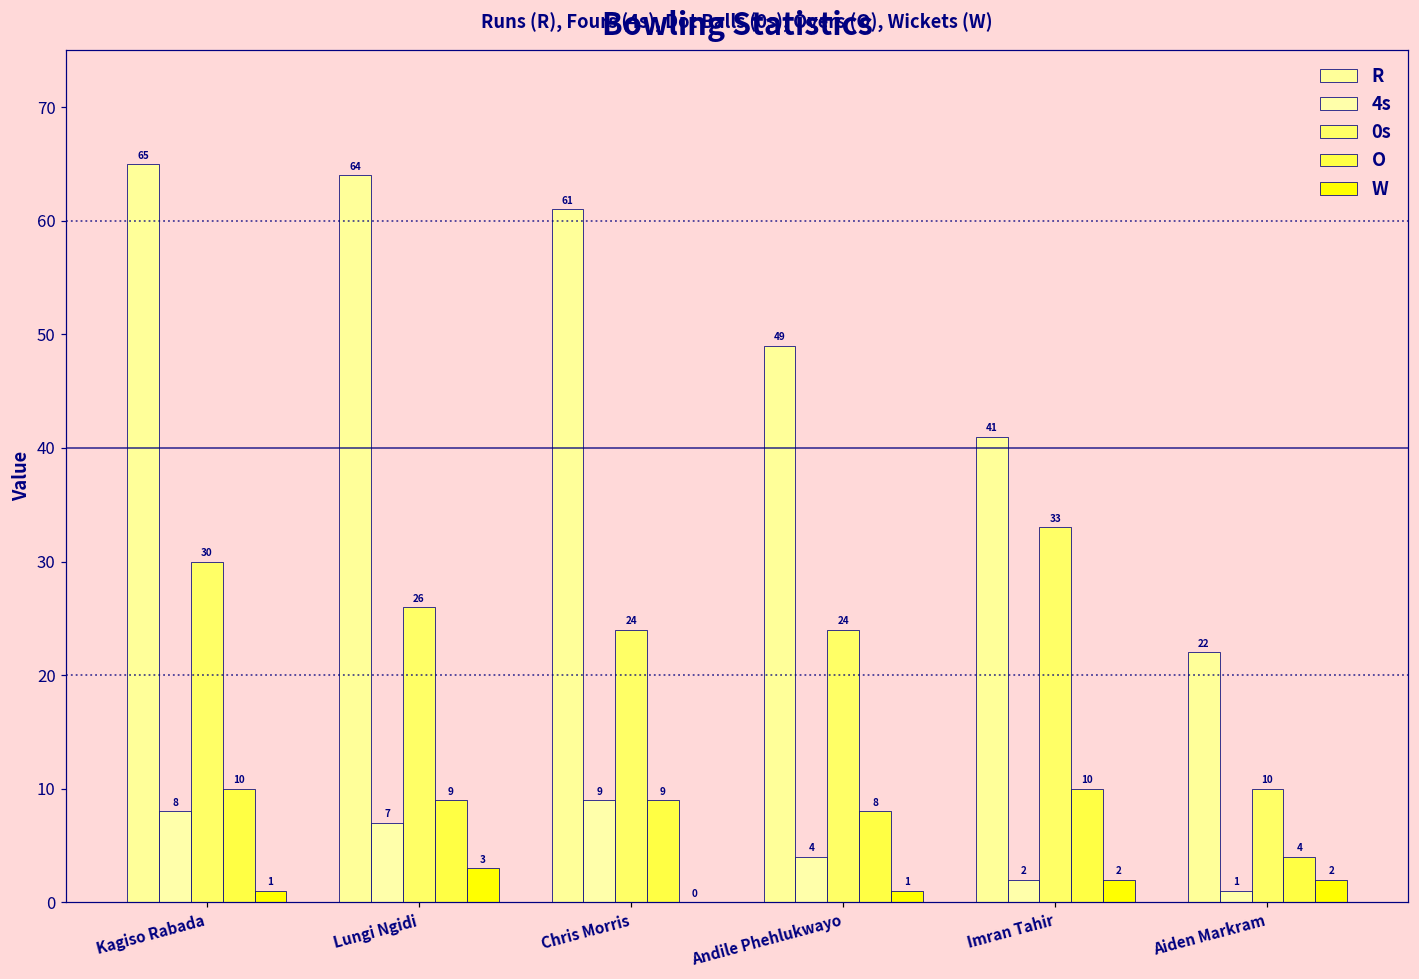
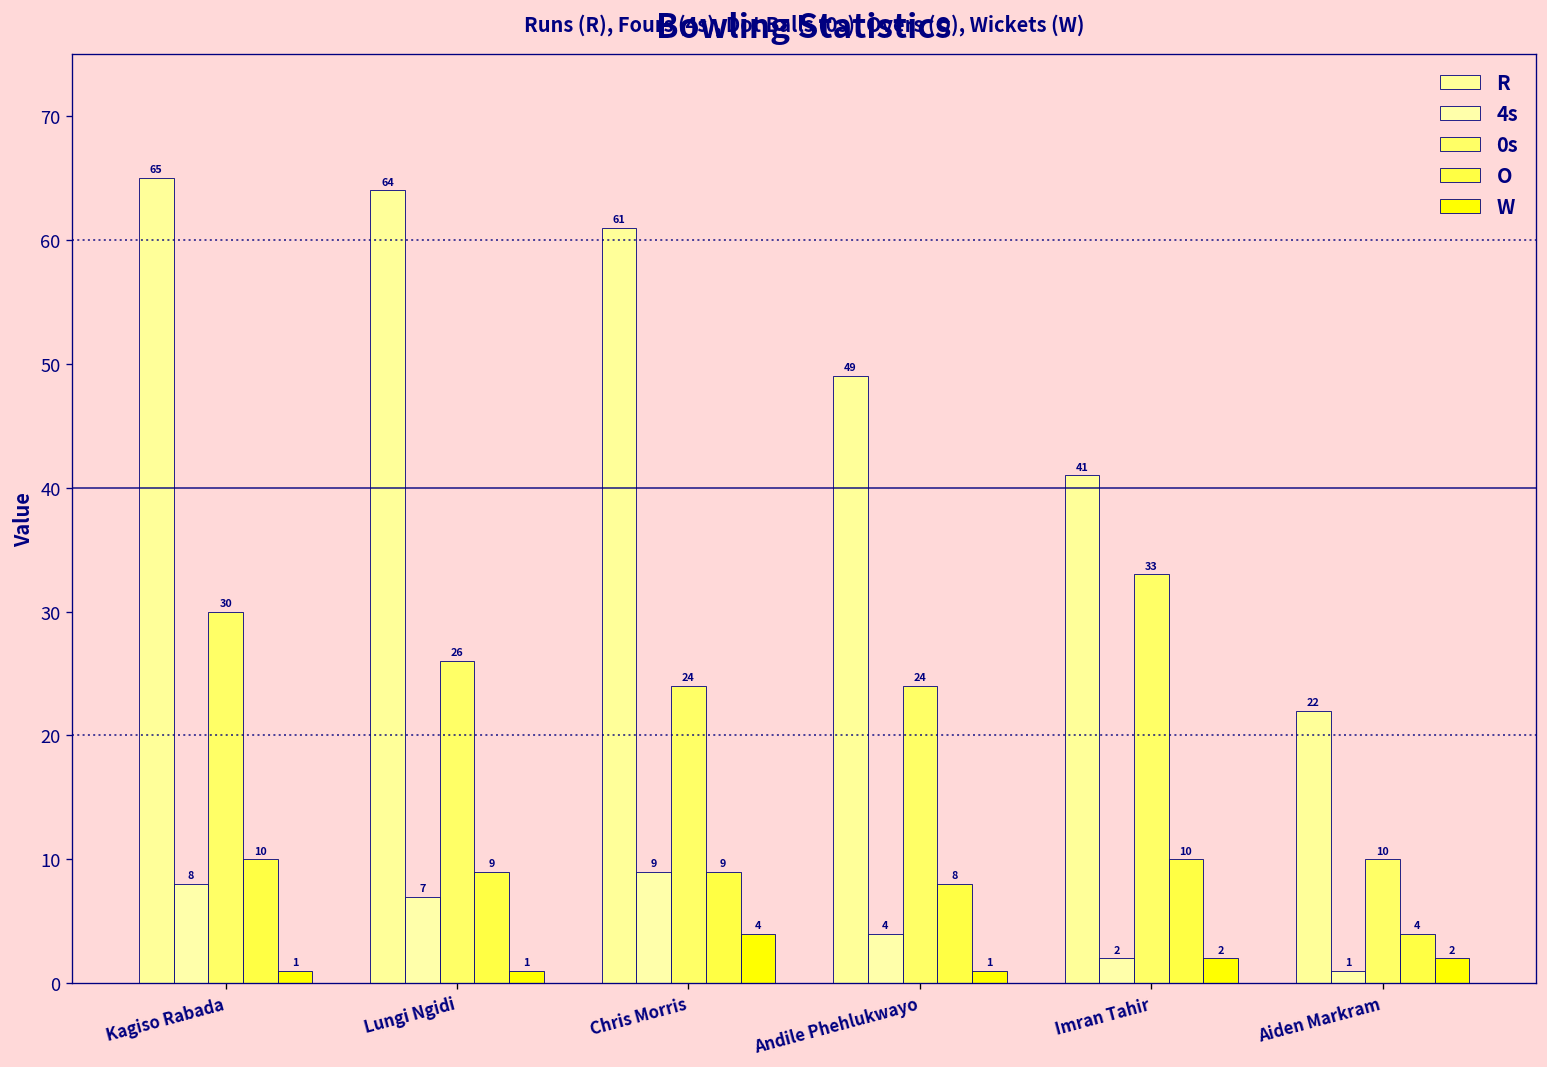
W, Lungi Ngidi: 3 -> 1
W, Chris Morris: 0 -> 4
